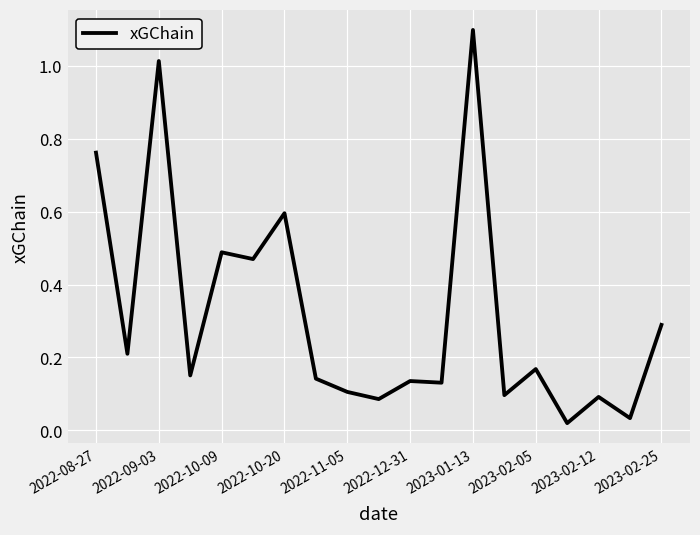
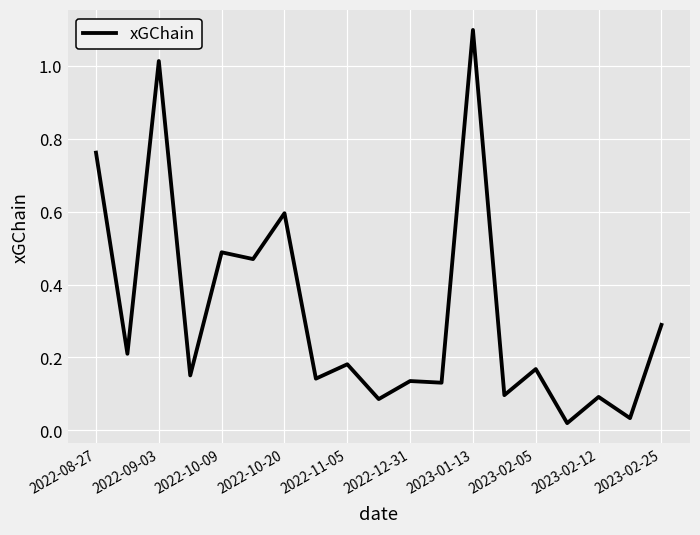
2022-11-05: 0.11 -> 0.18
